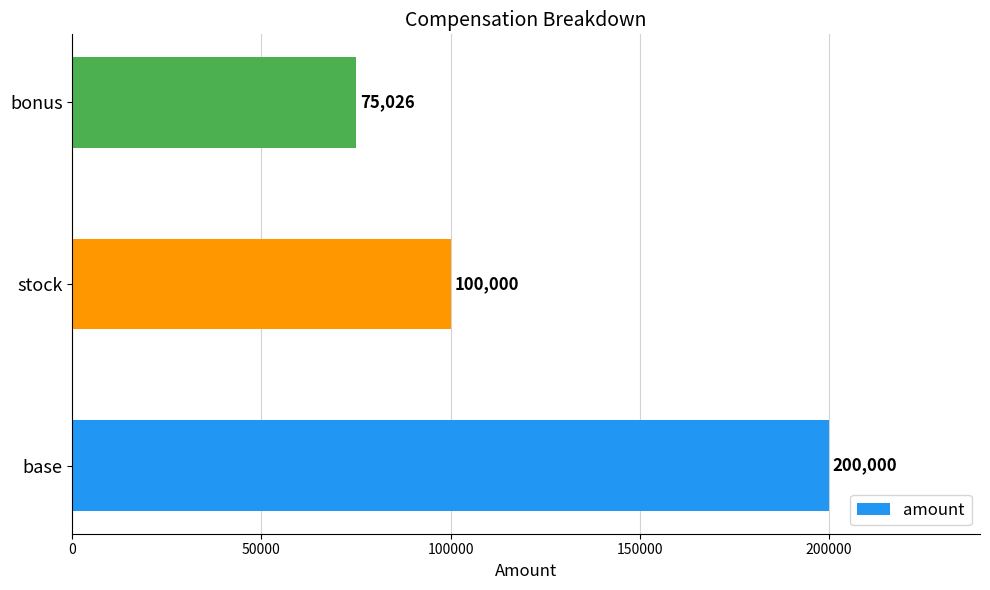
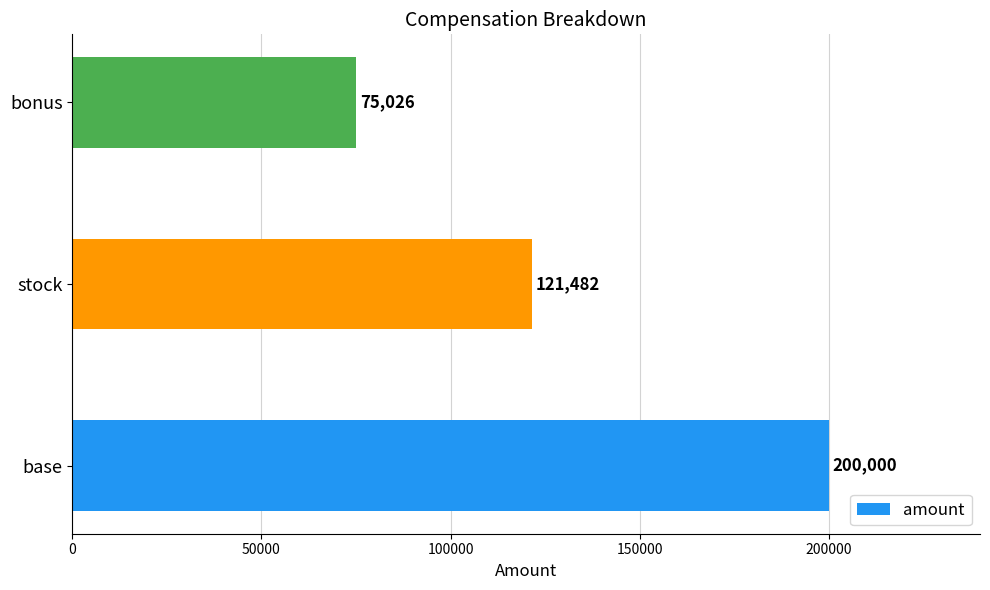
stock: 100,000 -> 121,482
